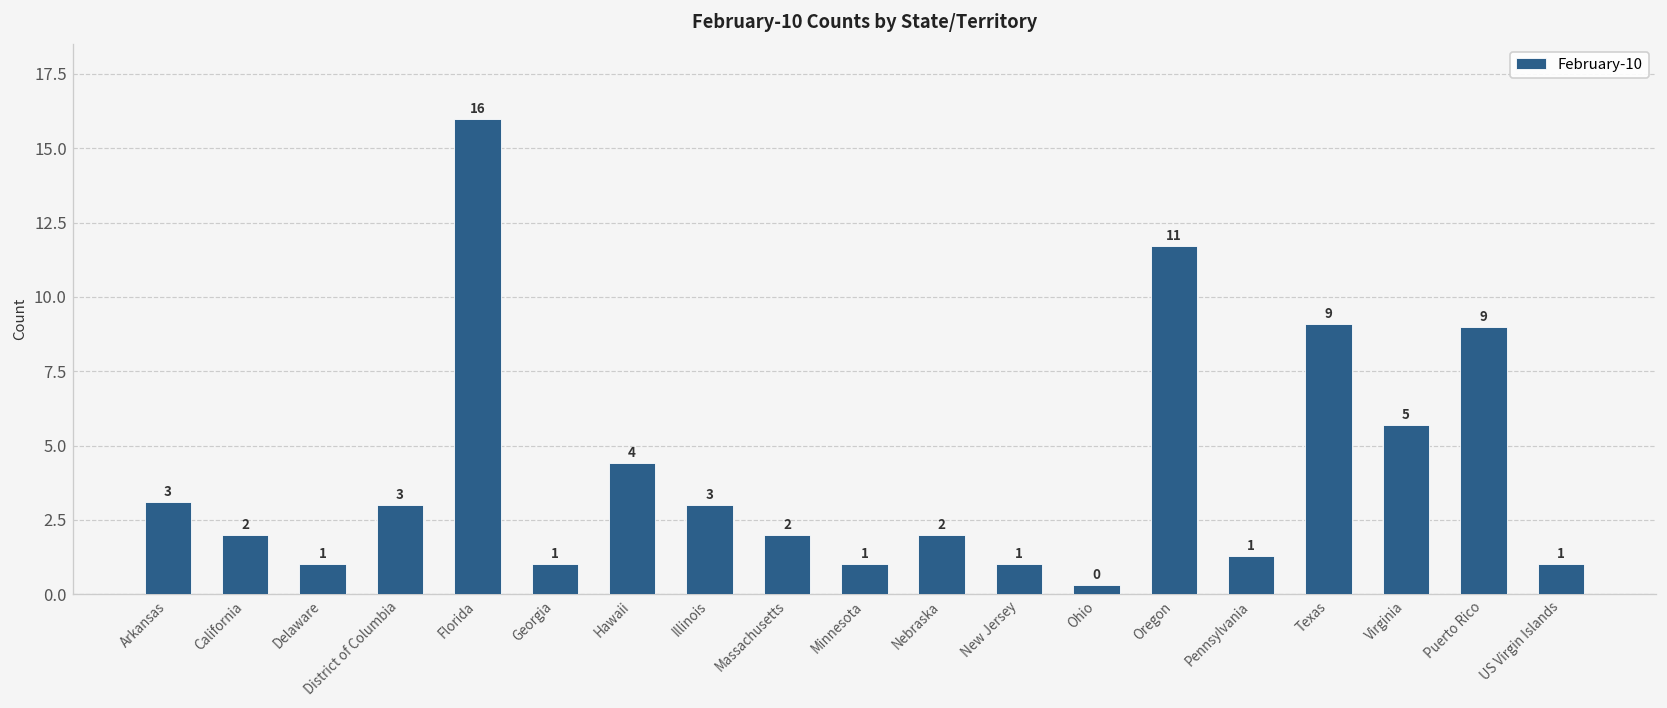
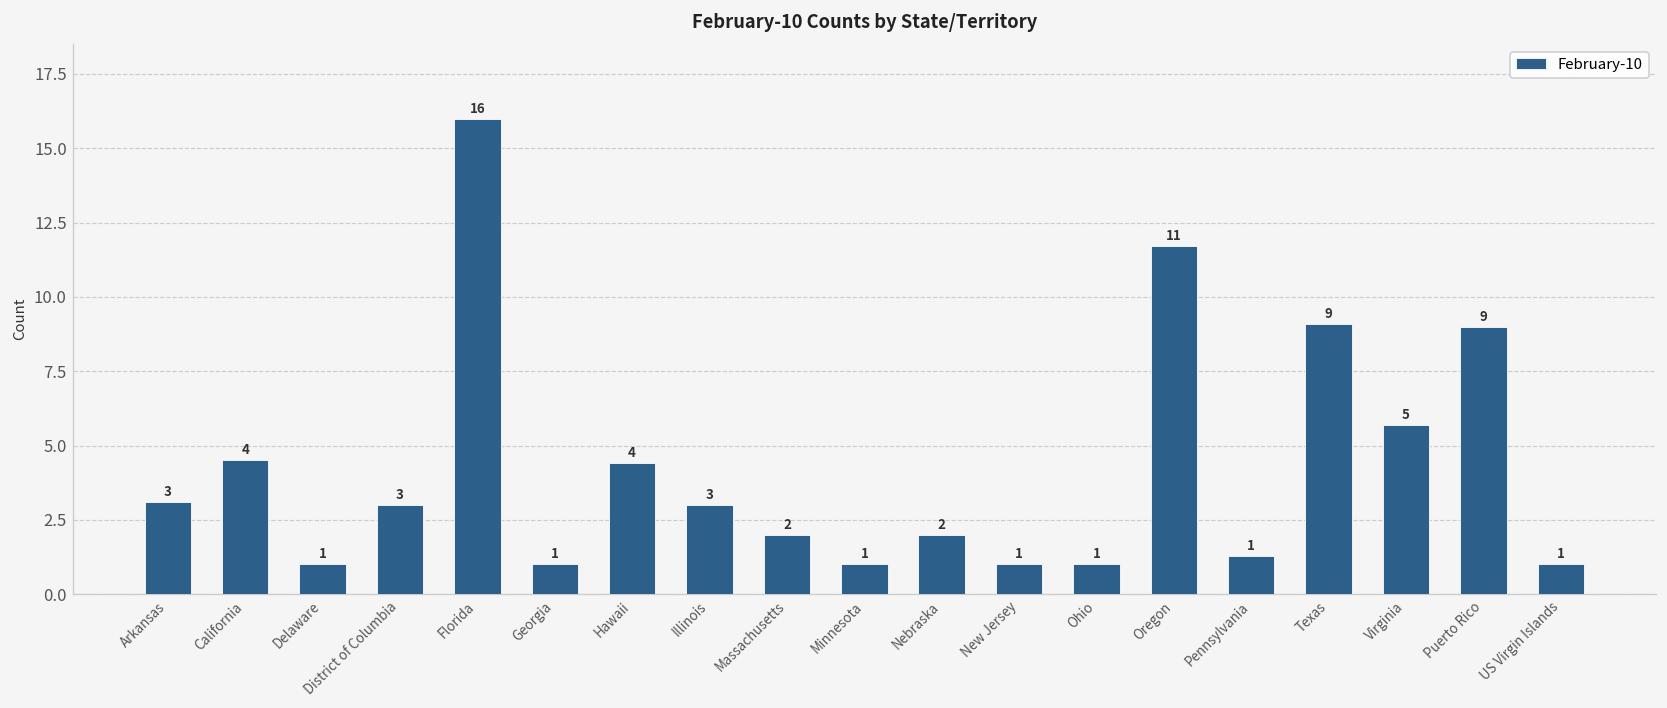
California: 2 -> 4
Ohio: 0 -> 1
